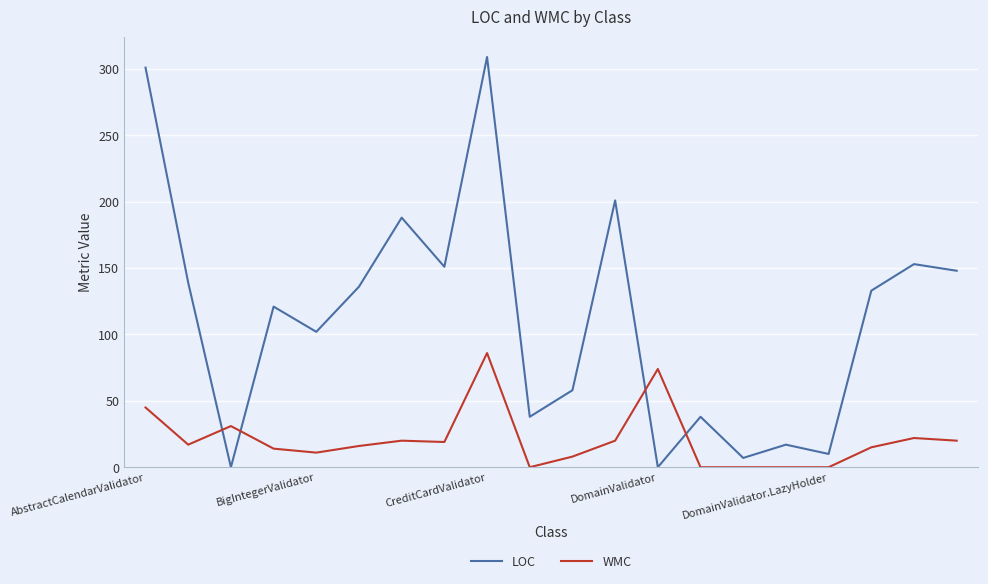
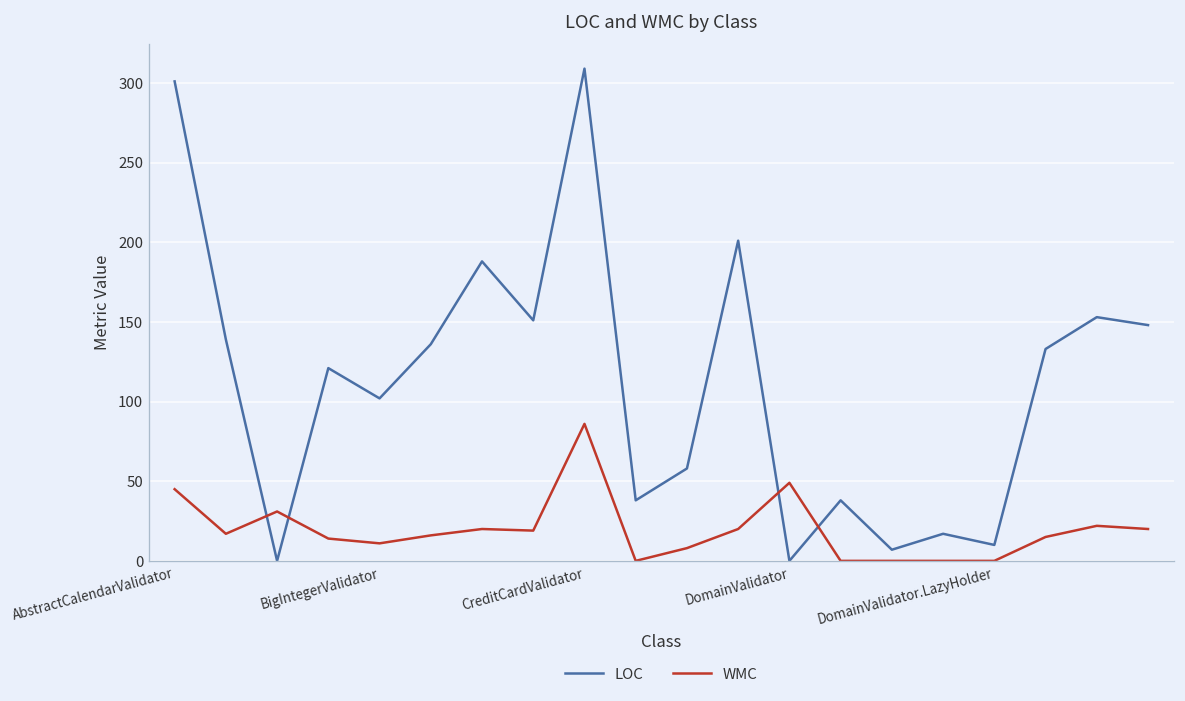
WMC, DomainValidator: 74 -> 49
